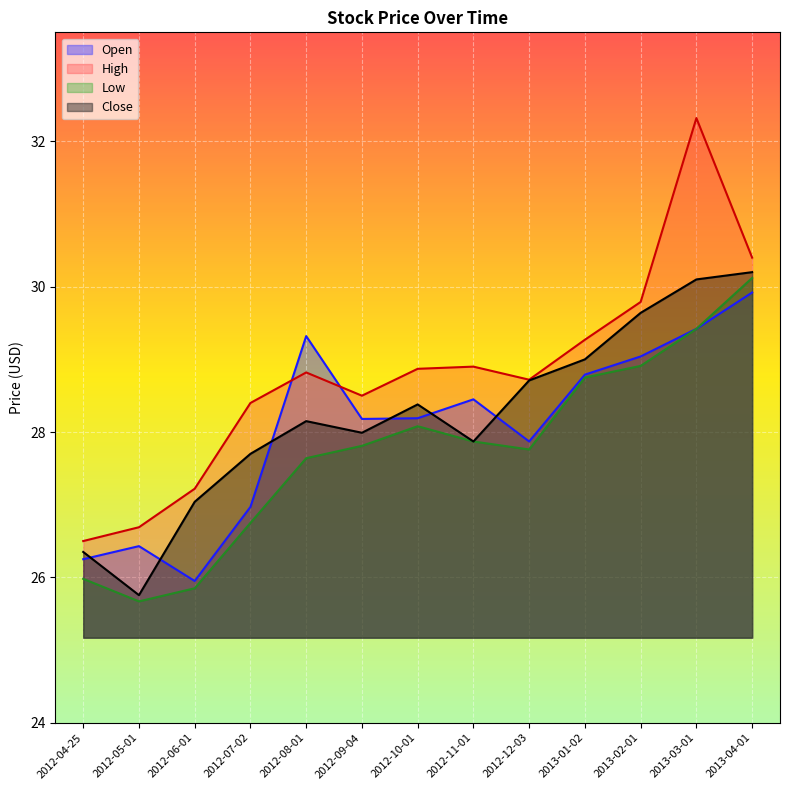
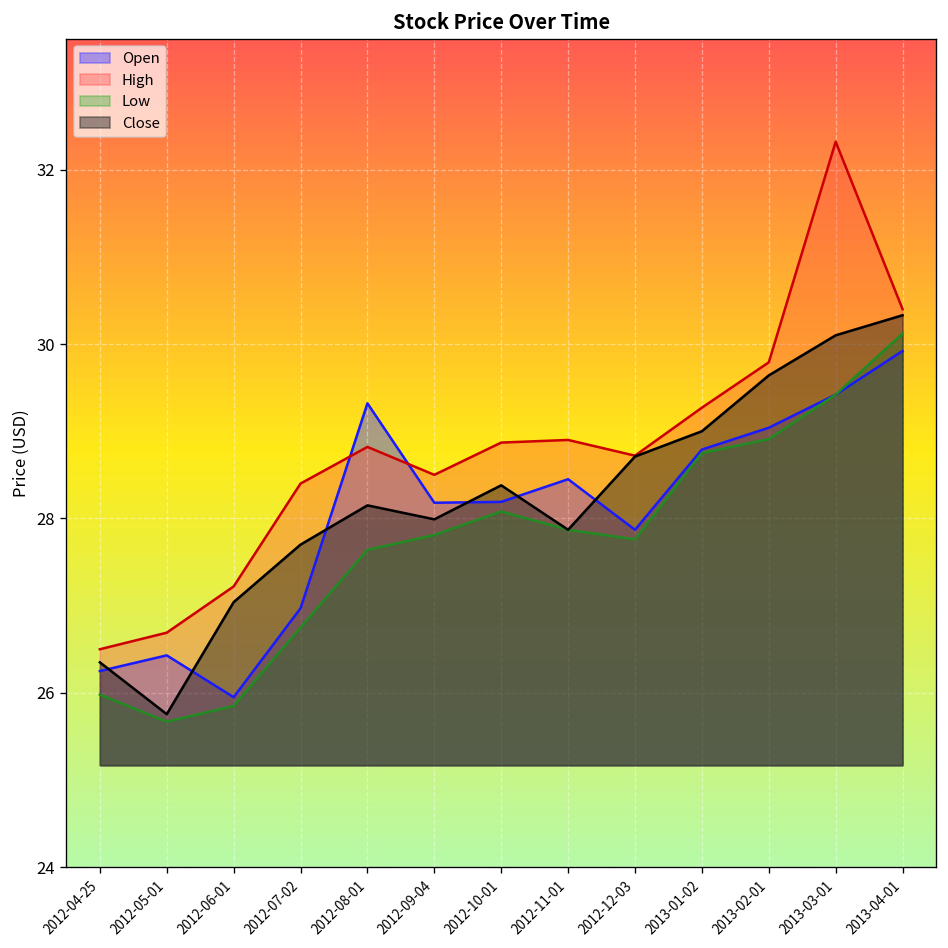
Close, 2013-04-01: 30.2 -> 30.3
